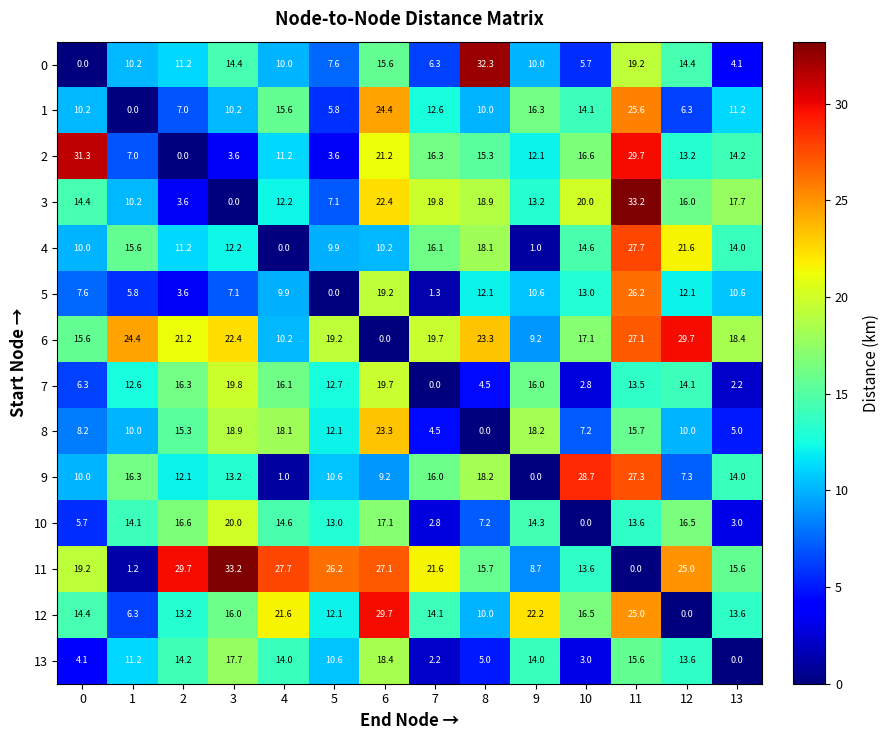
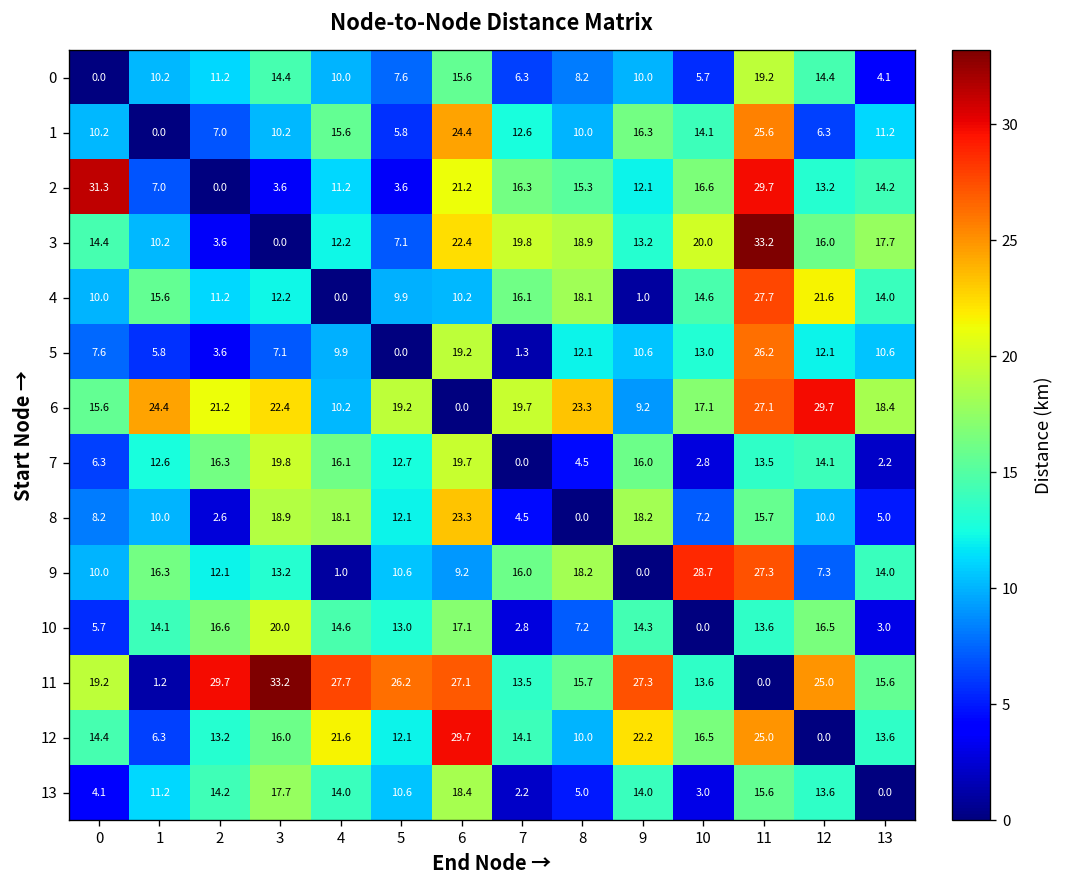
0, 8: 32.3 -> 8.2
8, 2: 15.3 -> 2.6
11, 7: 21.6 -> 13.5
11, 9: 8.7 -> 27.3
